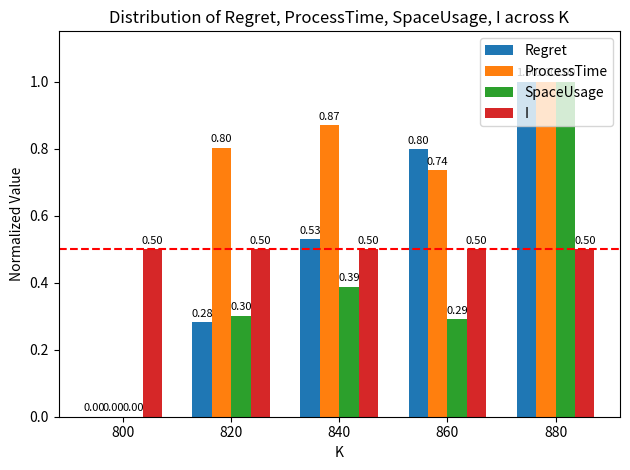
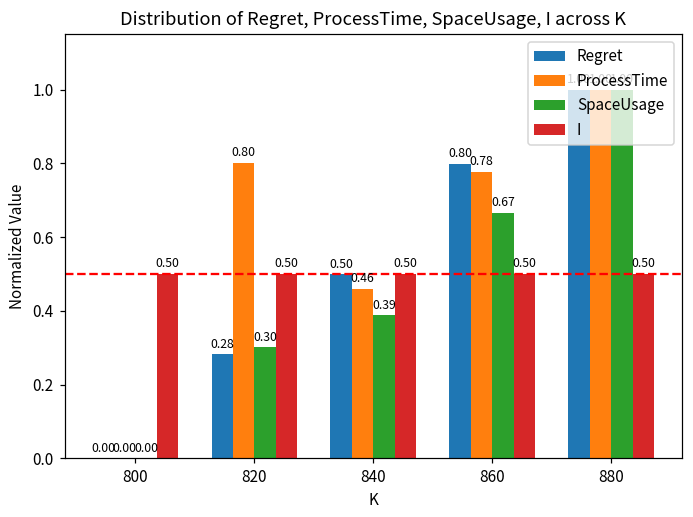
Regret, 840: 0.53 -> 0.50
ProcessTime, 840: 0.87 -> 0.46
ProcessTime, 860: 0.74 -> 0.78
SpaceUsage, 860: 0.29 -> 0.67
